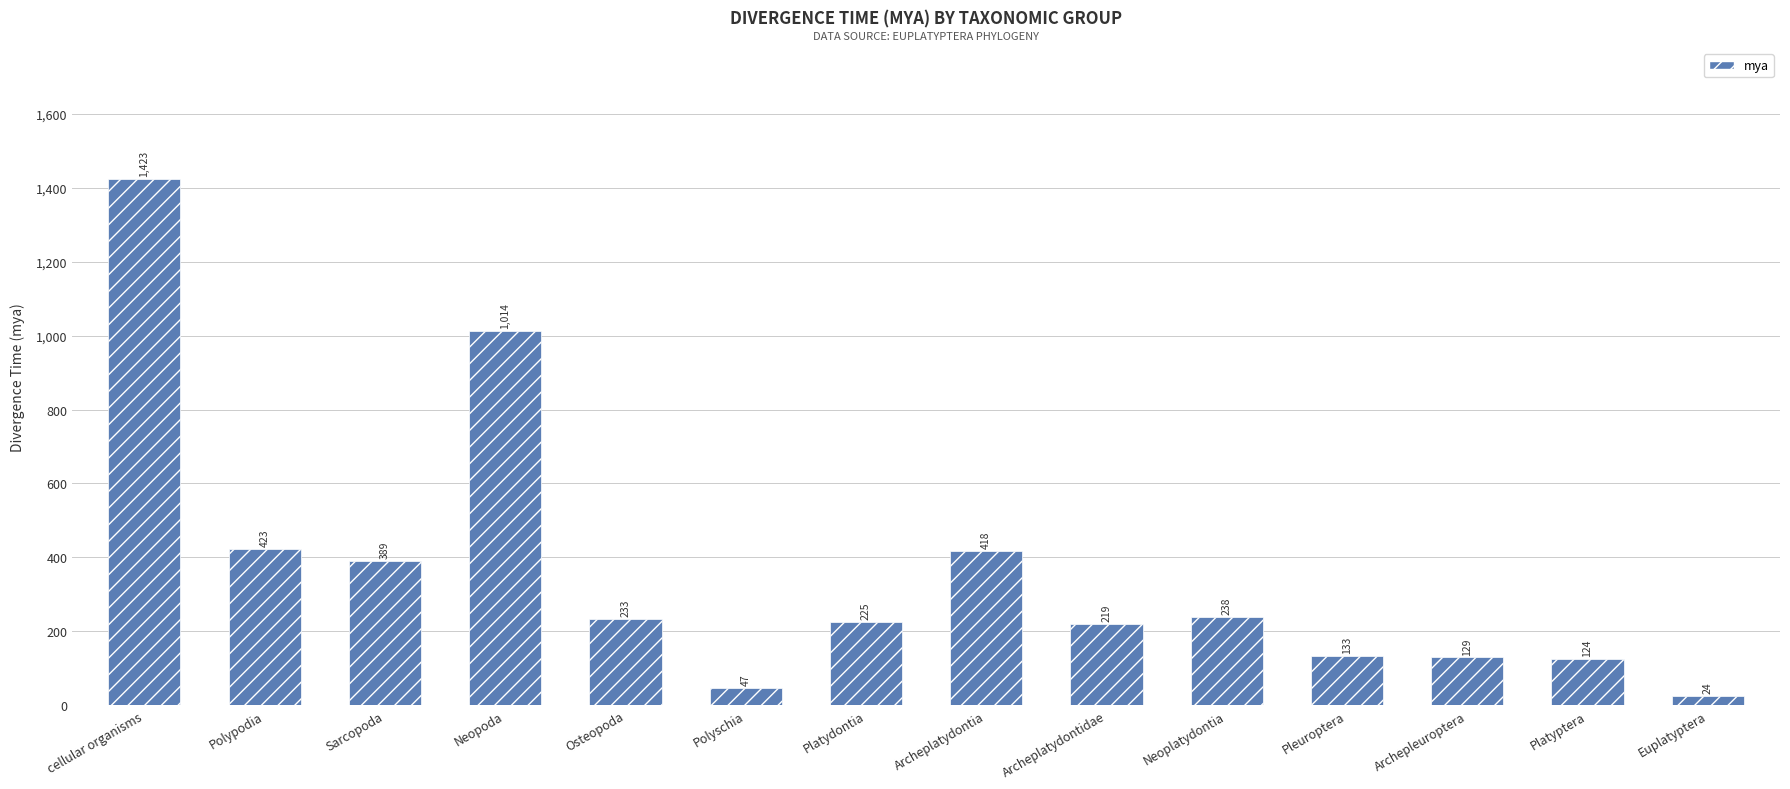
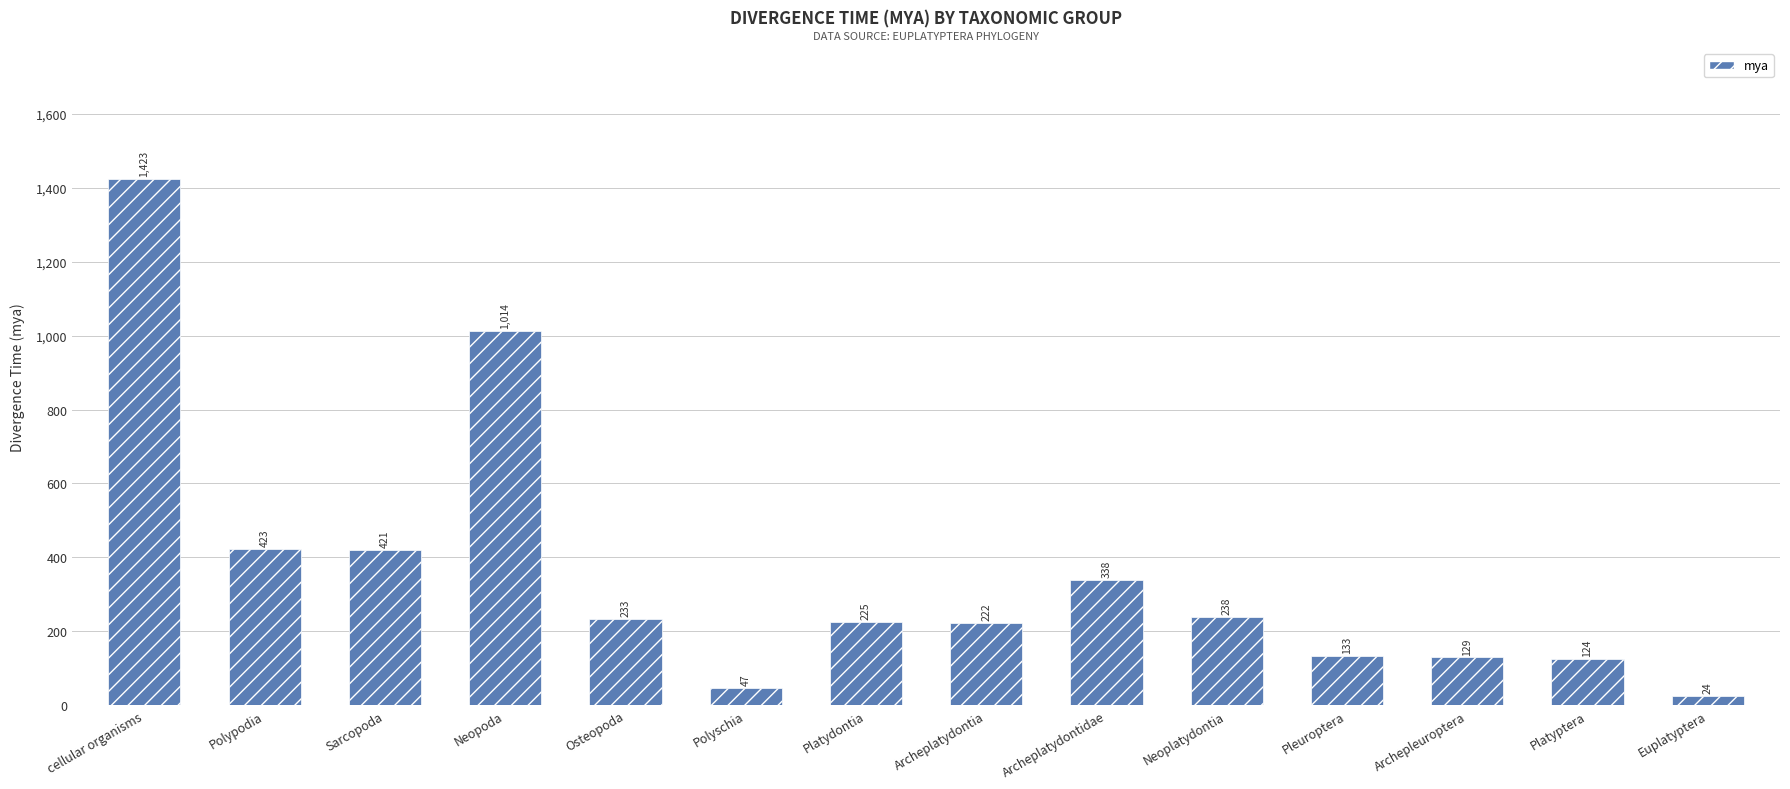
Sarcopoda: 389 -> 421
Archeplatydontia: 418 -> 222
Archeplatydontidae: 219 -> 338
